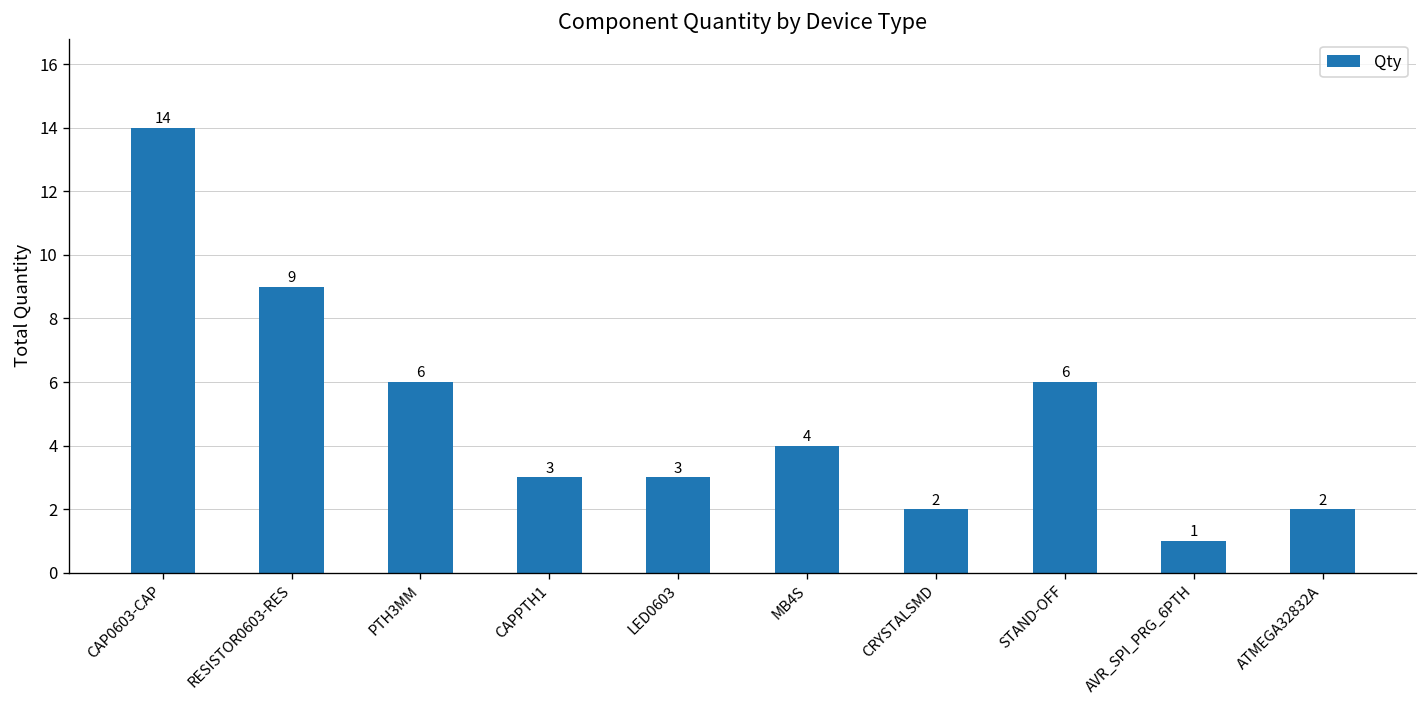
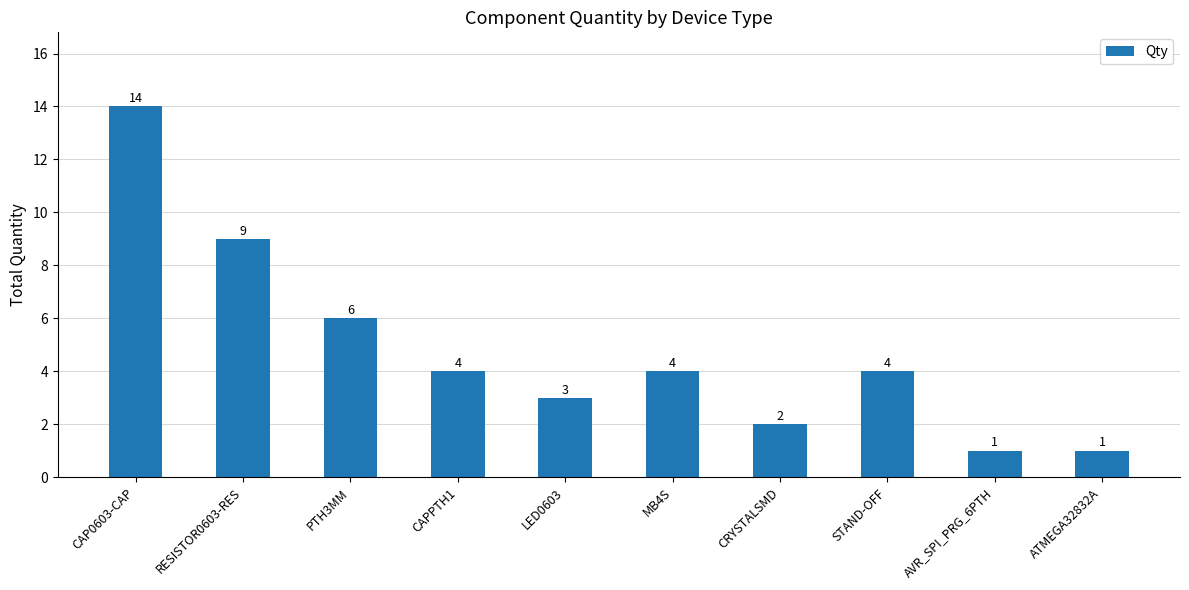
CAPPTH1: 3 -> 4
STAND-OFF: 6 -> 4
ATMEGA32832A: 2 -> 1
